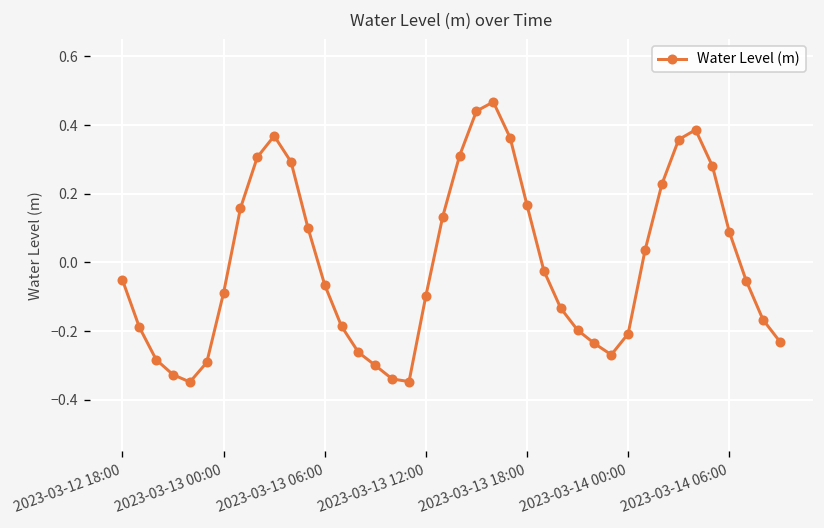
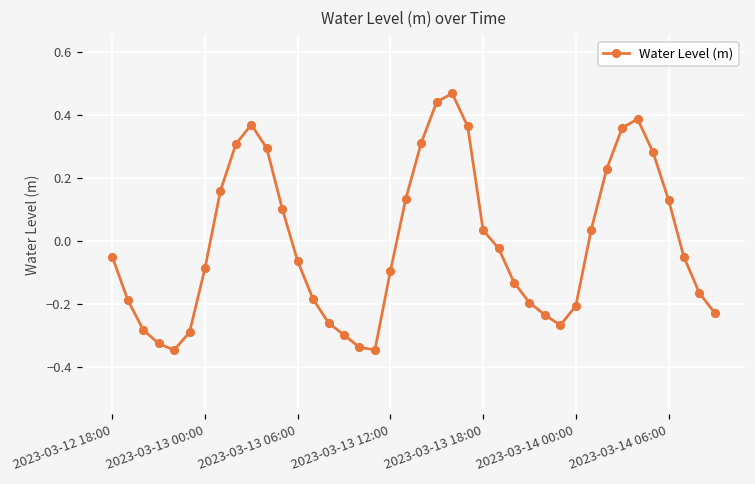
2023-03-13 18:00: 0.17 -> 0.03
2023-03-14 06:00: 0.09 -> 0.13
